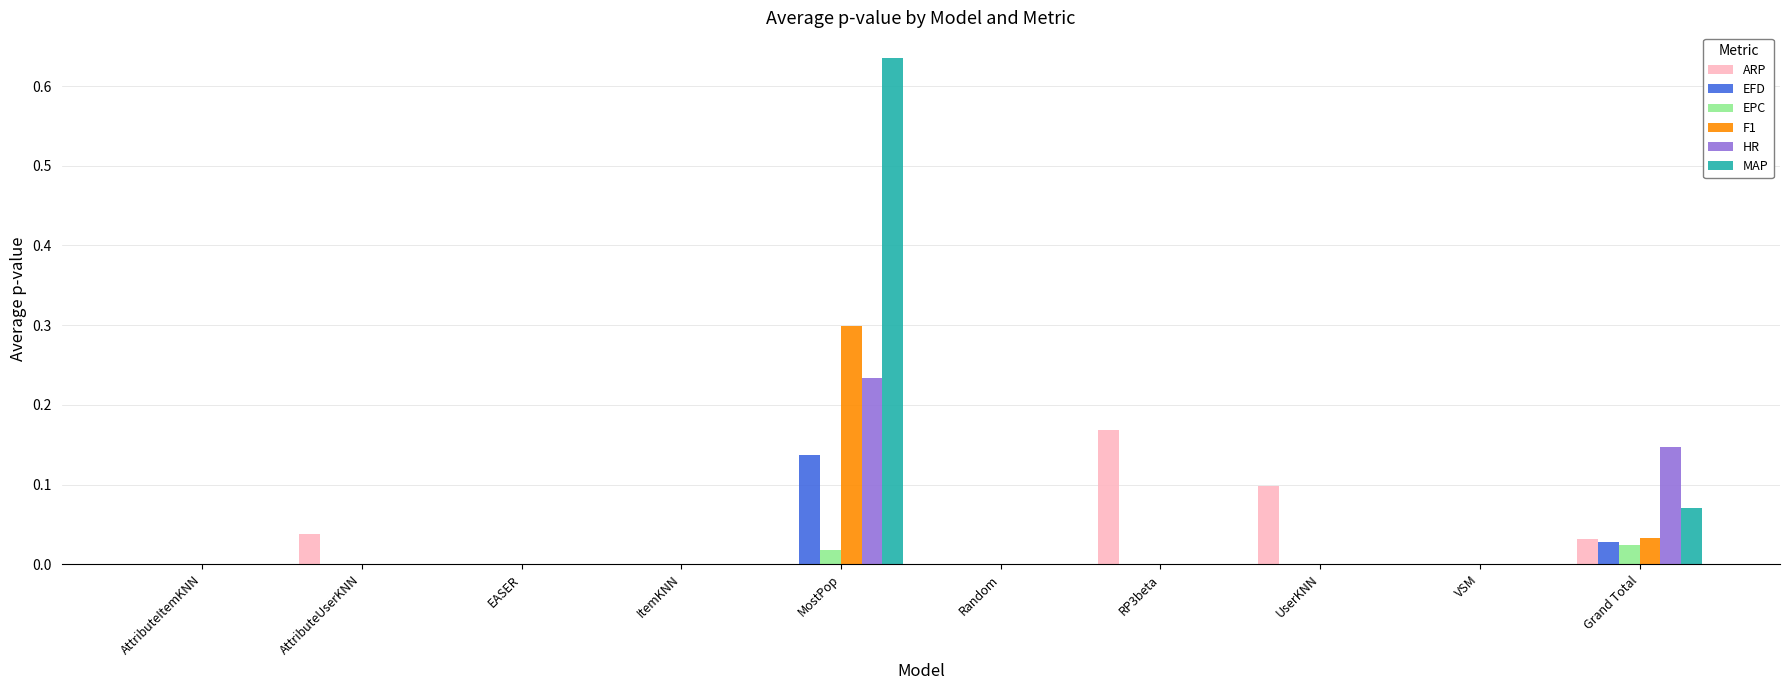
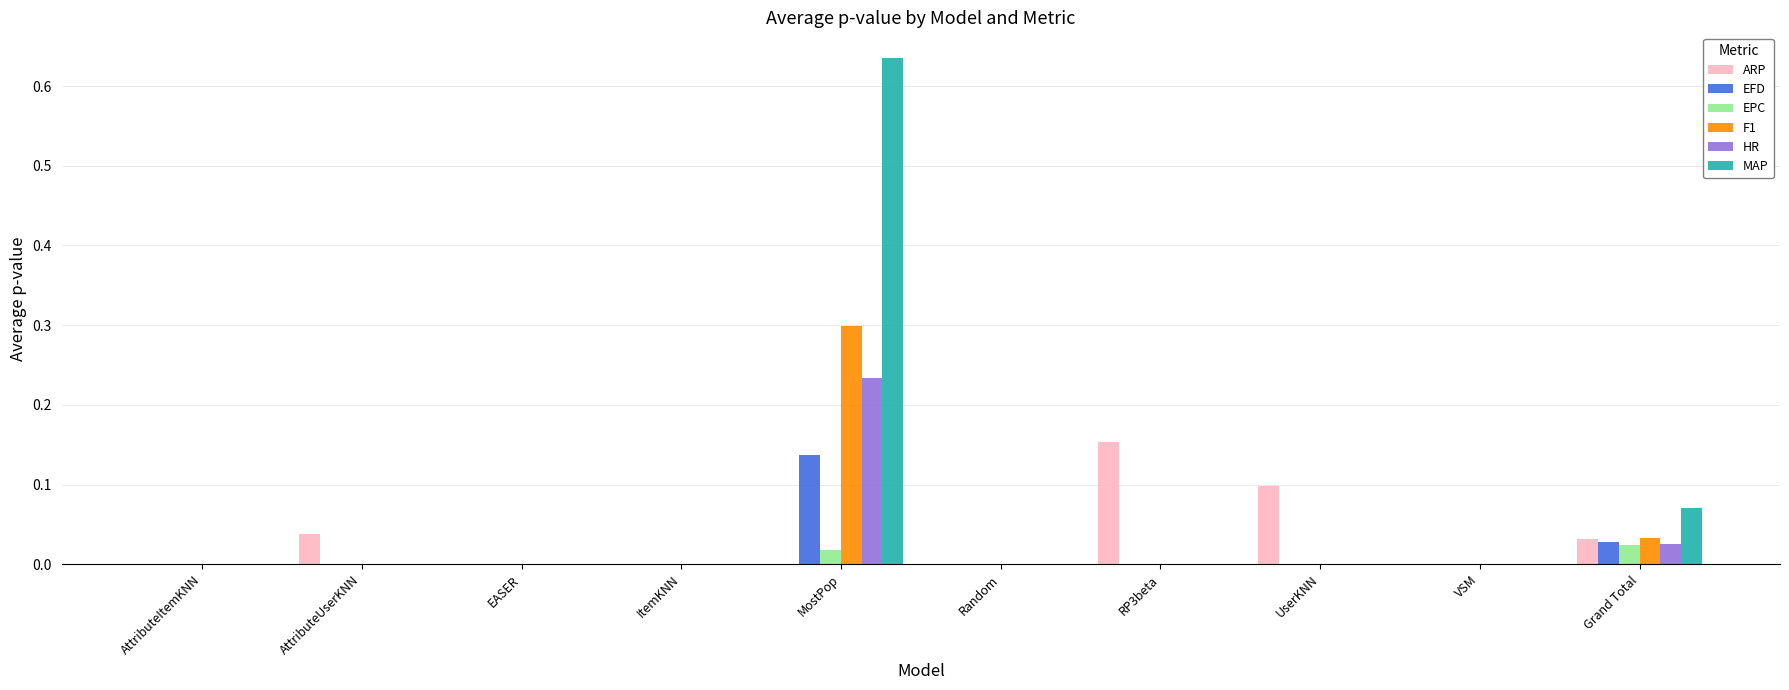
ARP, RP3beta: 0.17 -> 0.15
HR, Grand Total: 0.15 -> 0.03
